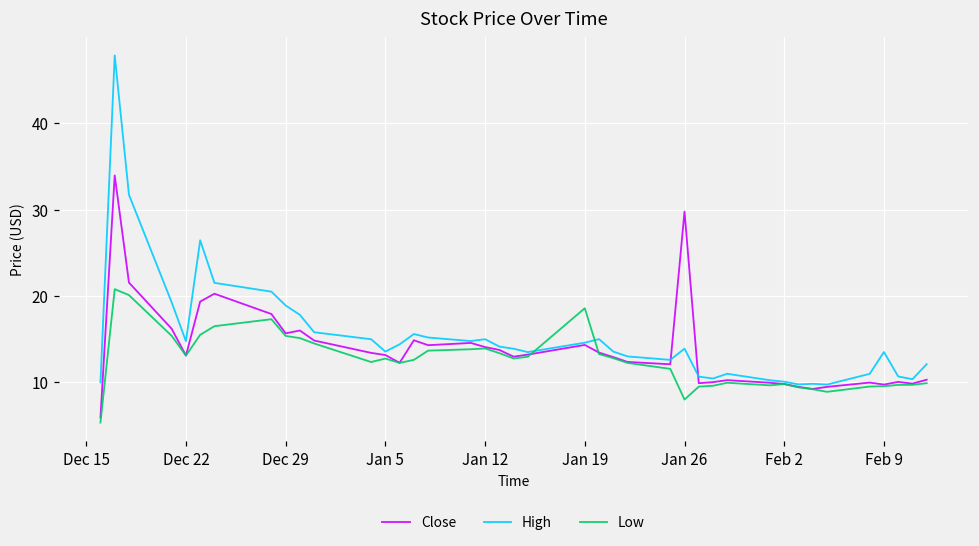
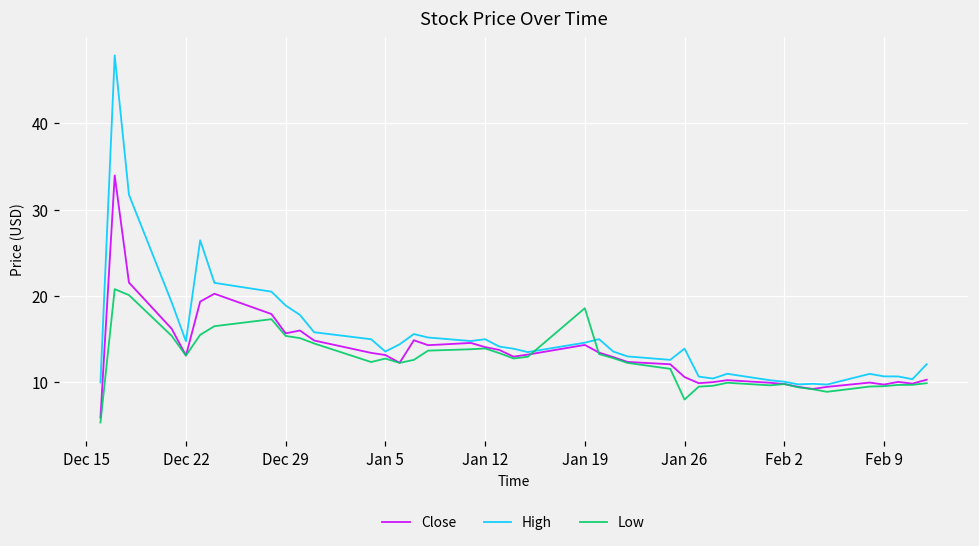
Close, Jan 26: 30 -> 11
High, Feb 9: 14 -> 11
